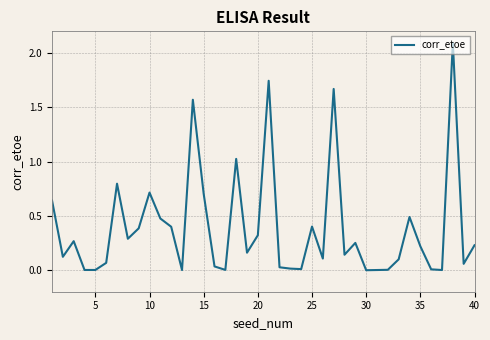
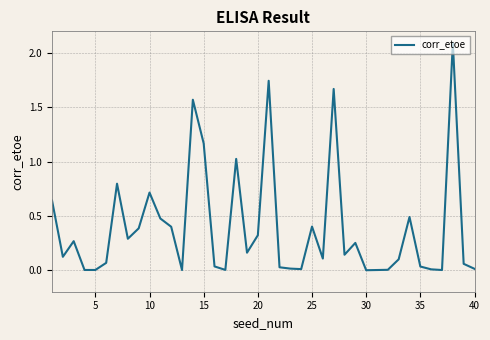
15: 0.70 -> 1.17
35: 0.22 -> 0.03
40: 0.23 -> 0.01
